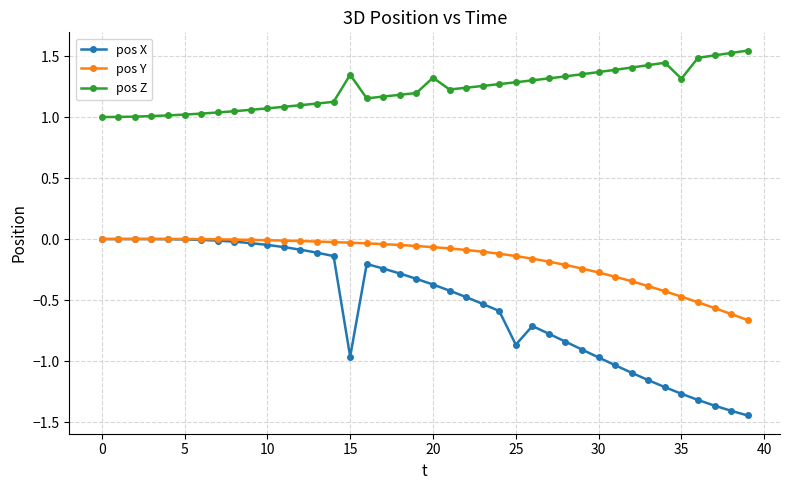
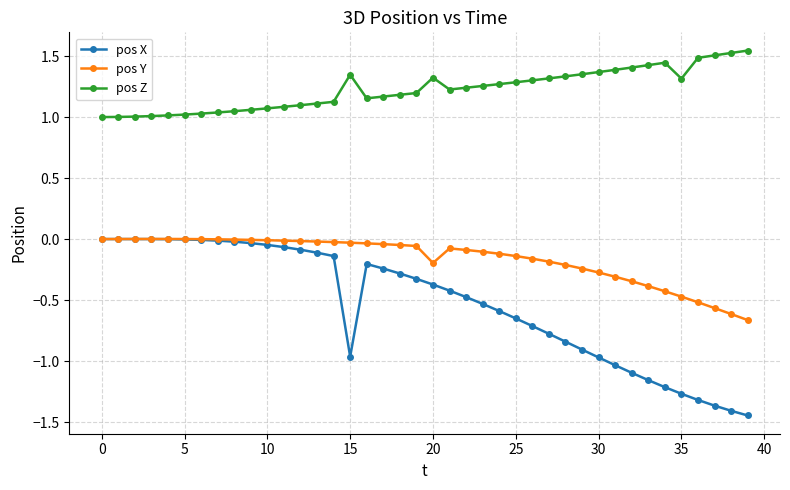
pos Y, 20: -0.07 -> -0.20
pos X, 25: -0.87 -> -0.65
